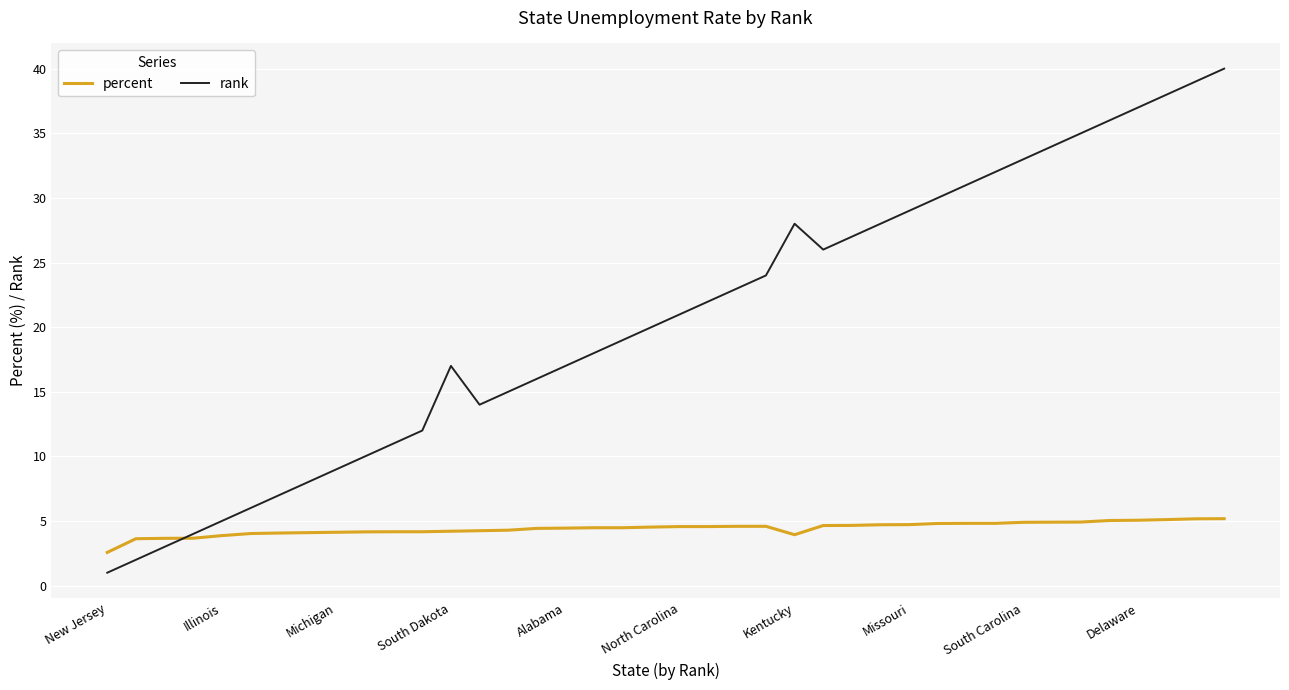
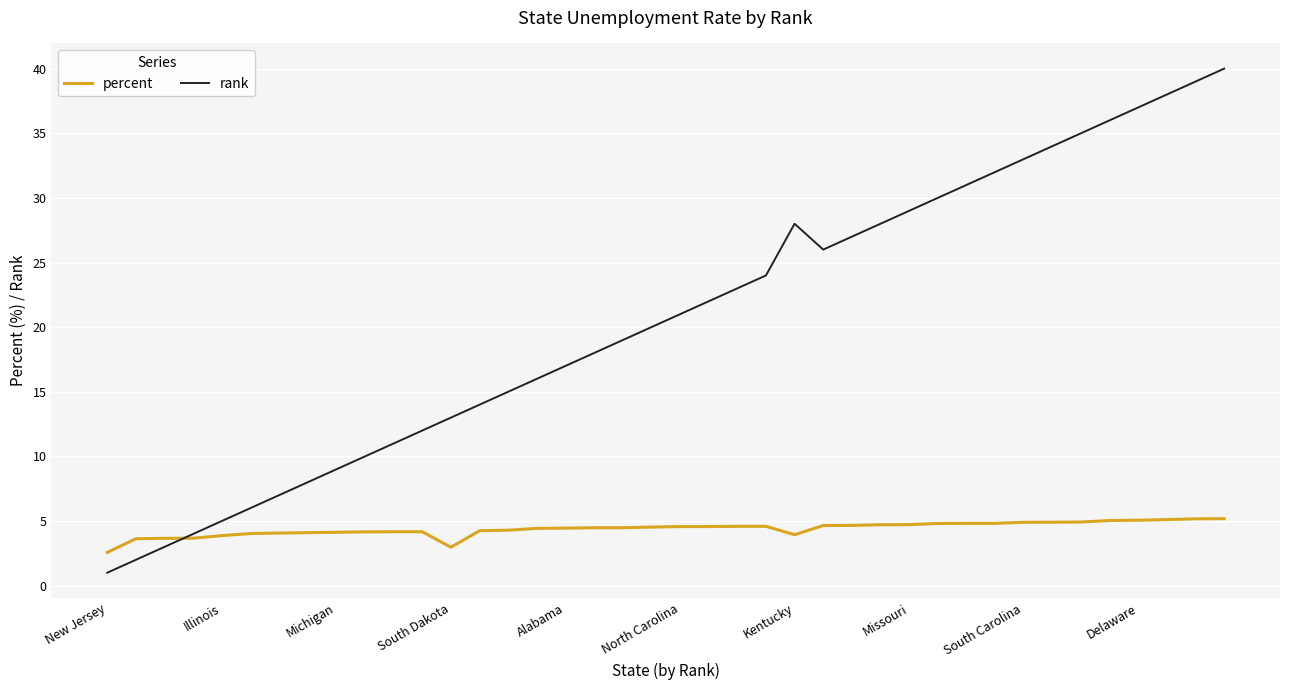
percent, South Dakota: 4.2 -> 3.0
rank, South Dakota: 17 -> 13
